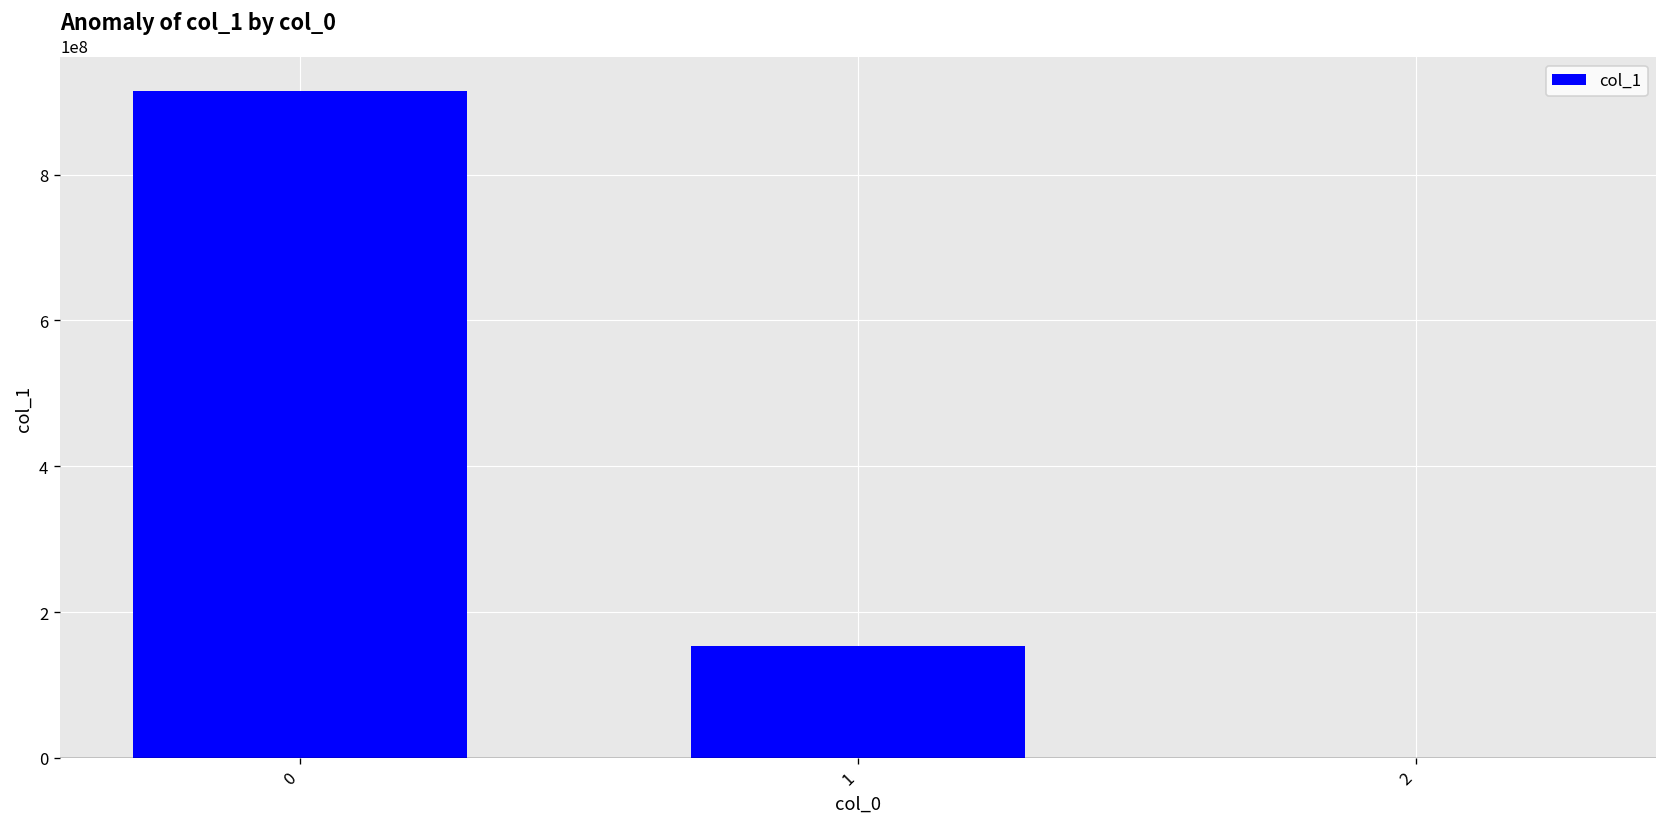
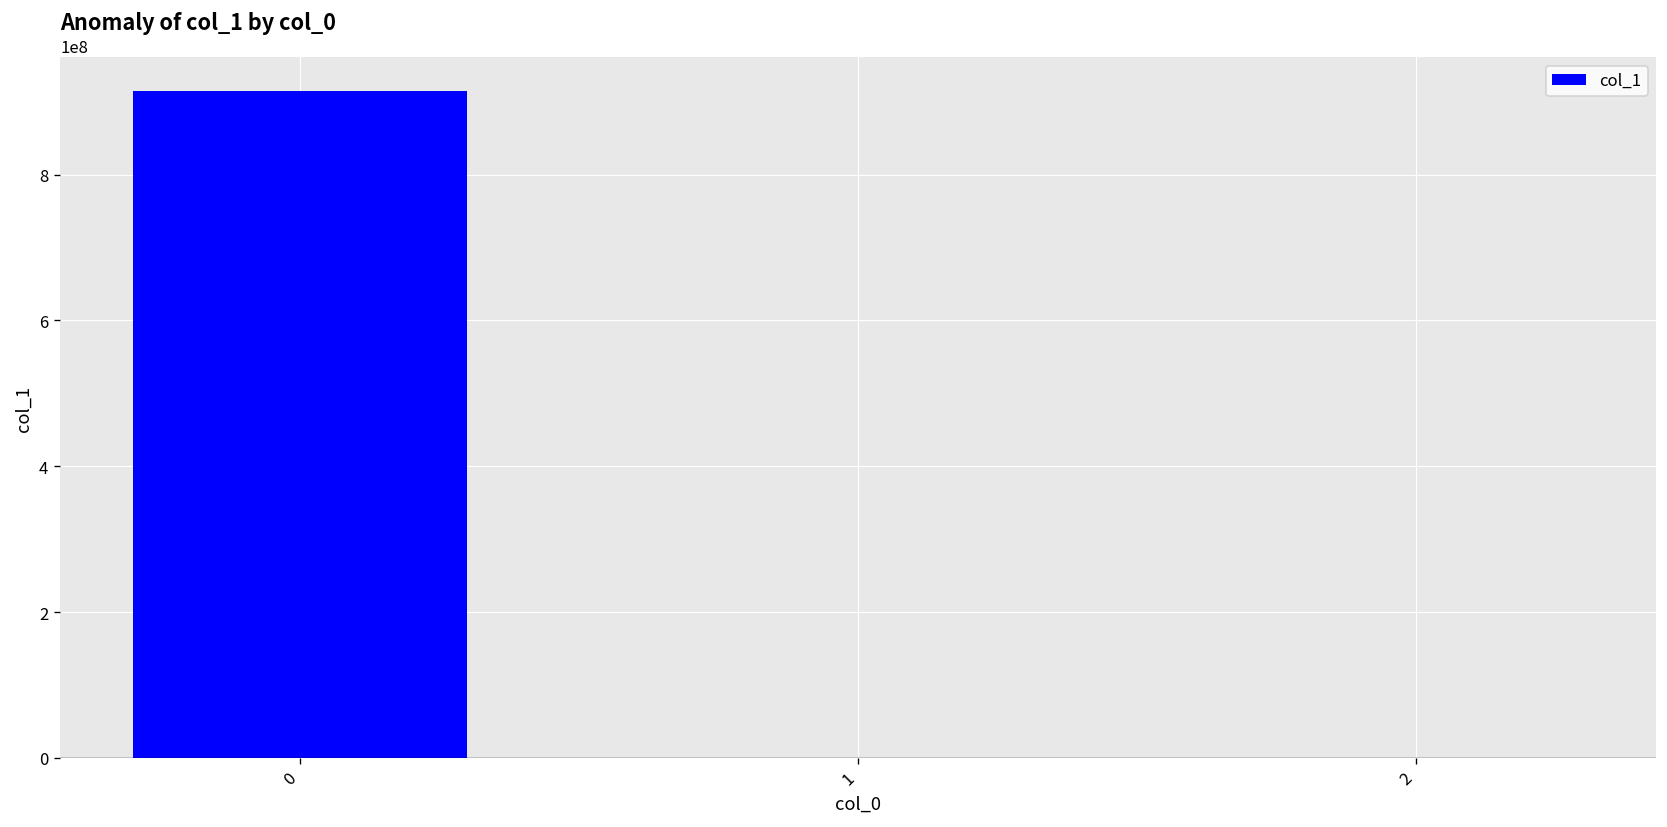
1: 150000000 -> 0
